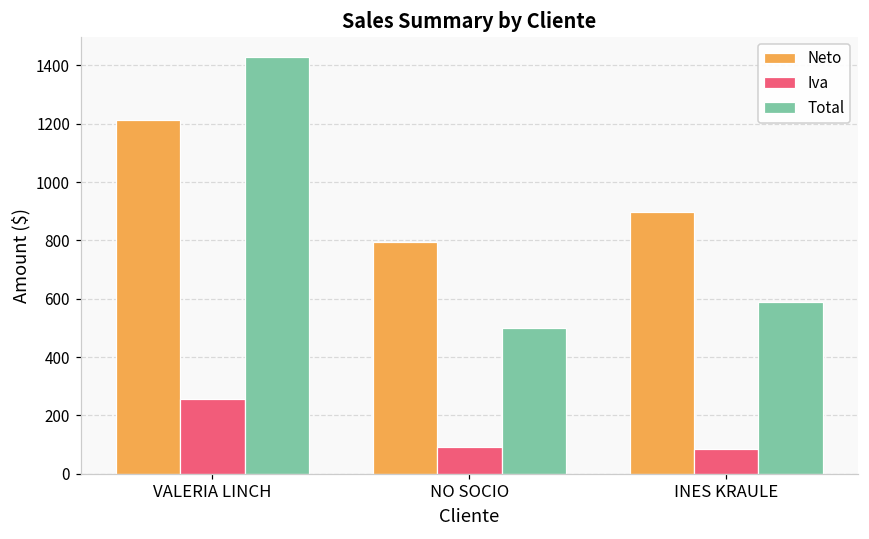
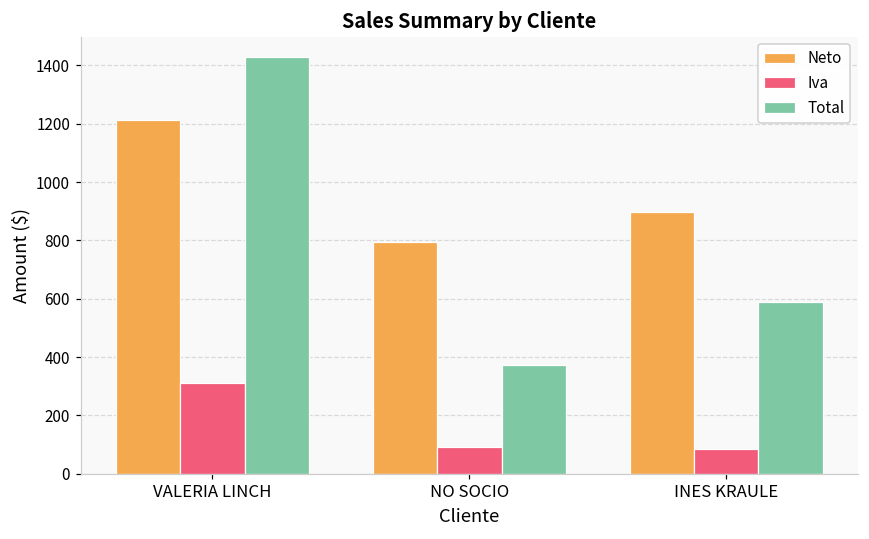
Iva, VALERIA LINCH: 260 -> 310
Total, NO SOCIO: 500 -> 370
